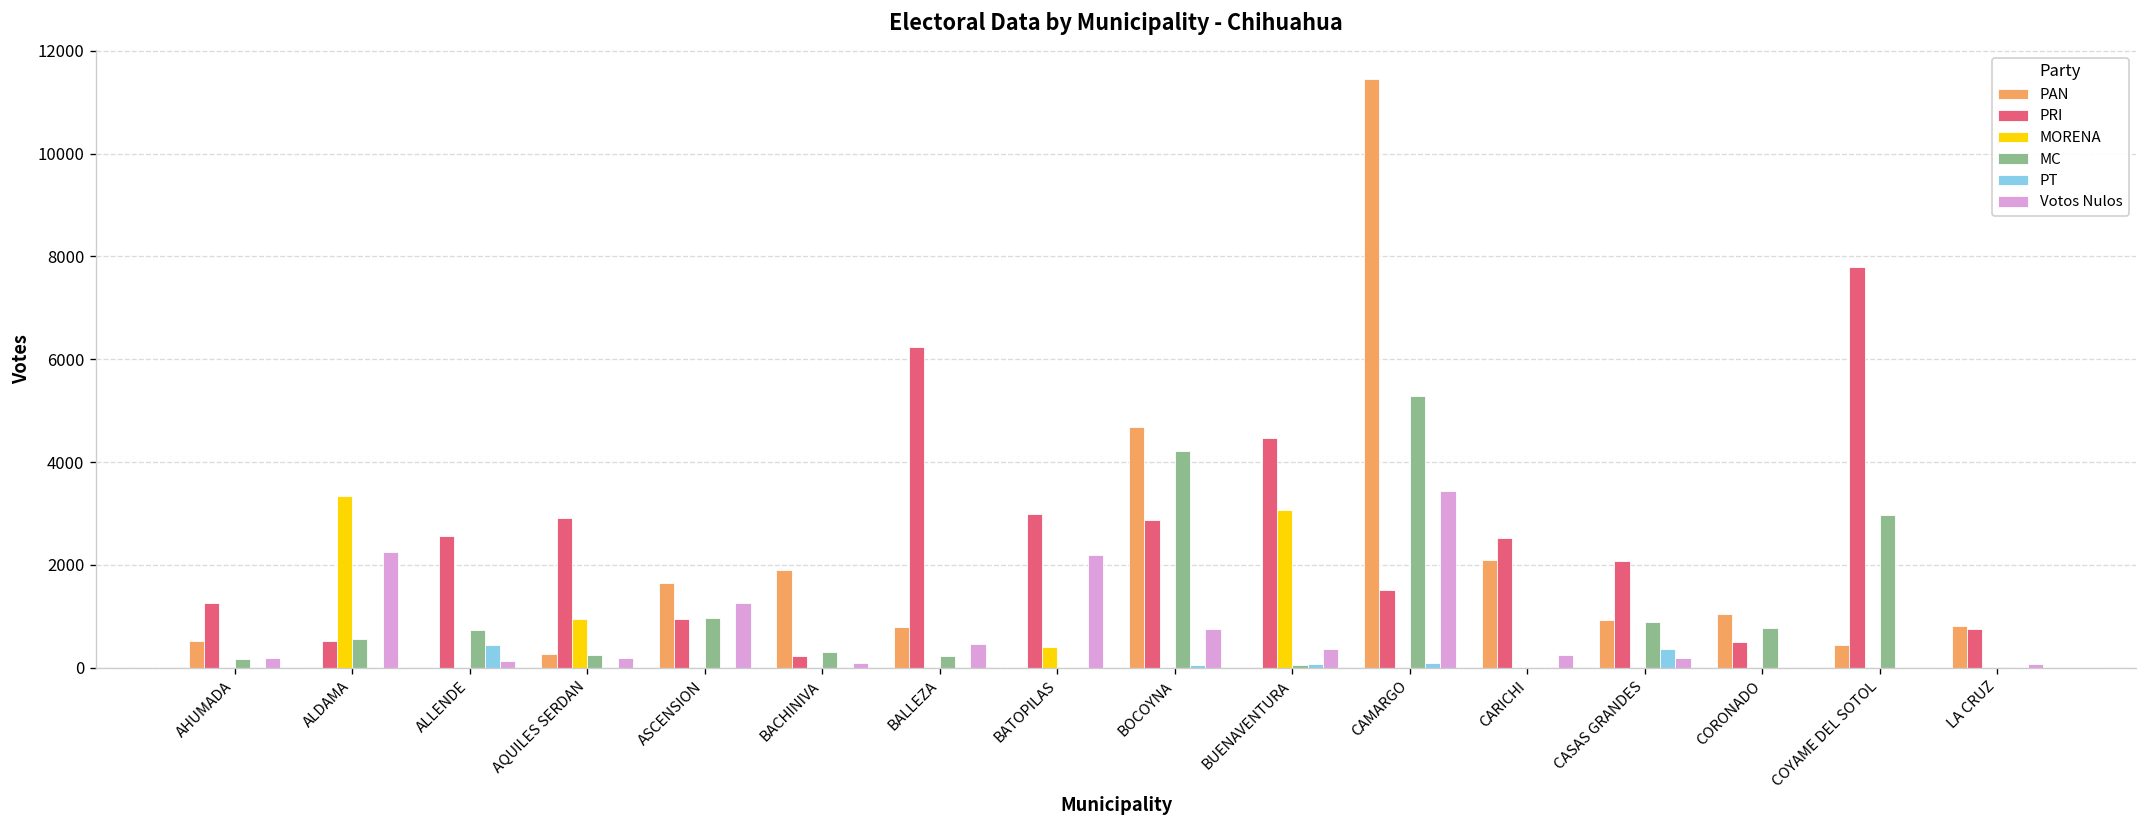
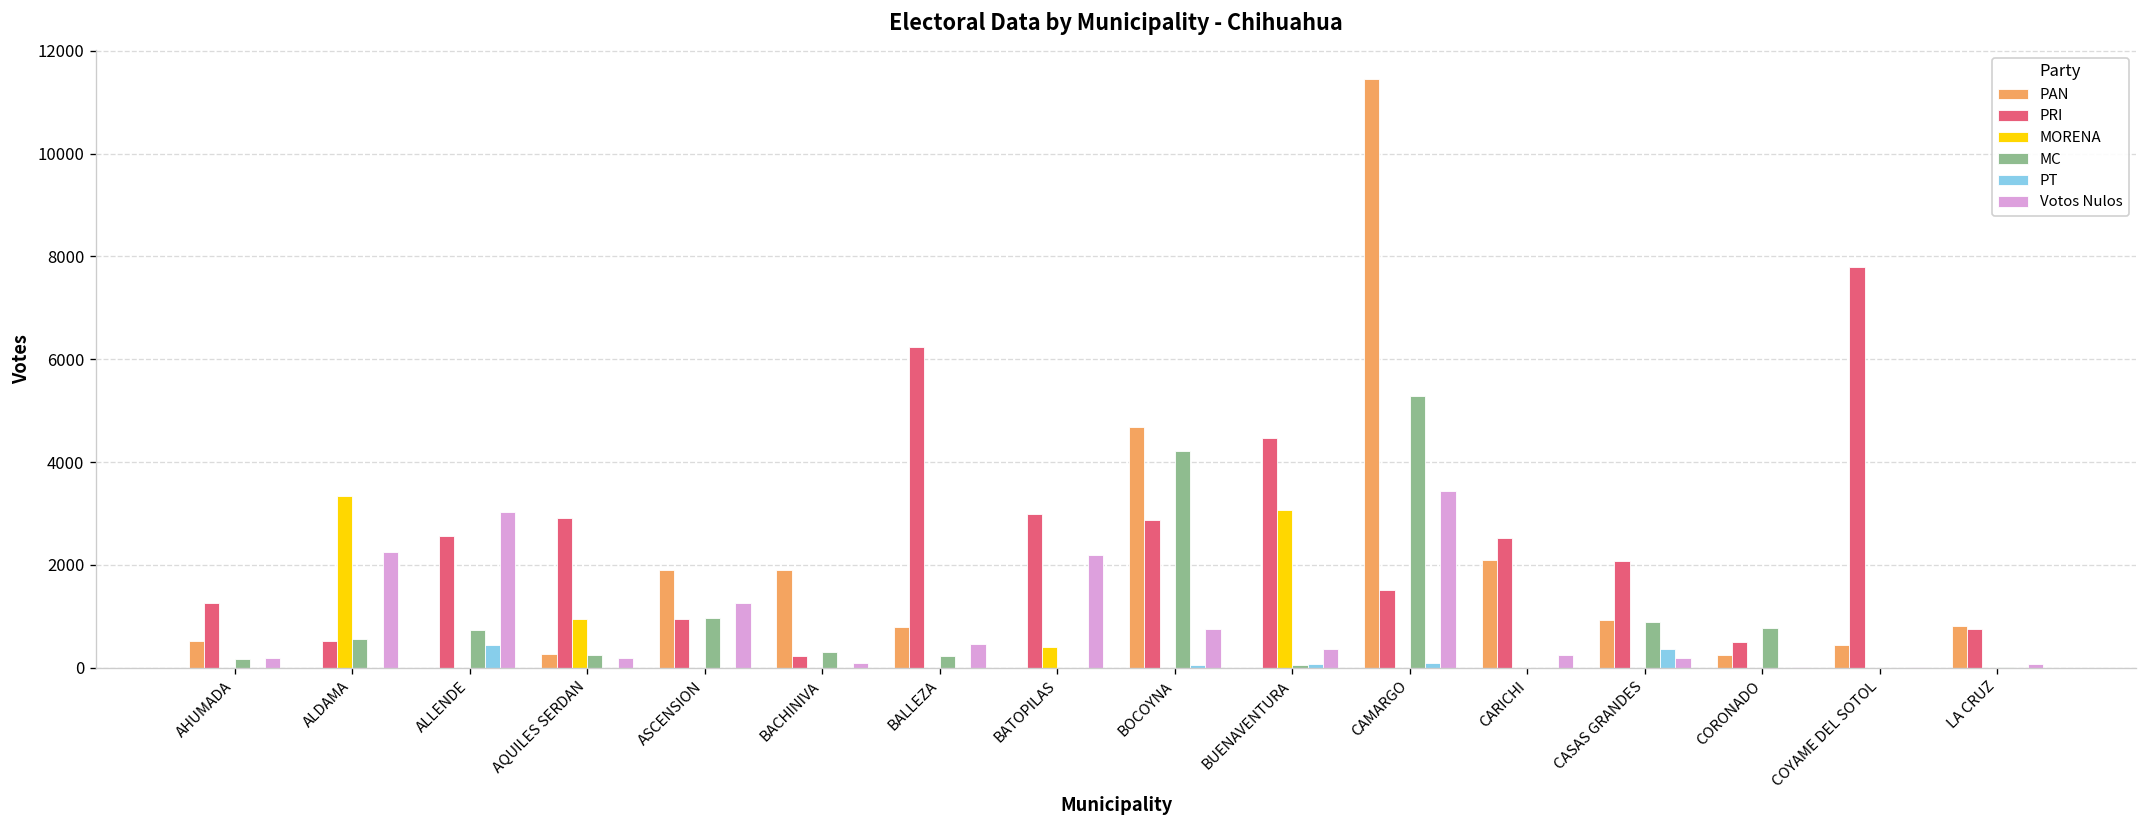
Votos Nulos, ALLENDE: 100 -> 3000
PAN, ASCENSION: 1600 -> 1900
PAN, CORONADO: 1000 -> 200
MC, COYAME DEL SOTOL: 3000 -> 0
